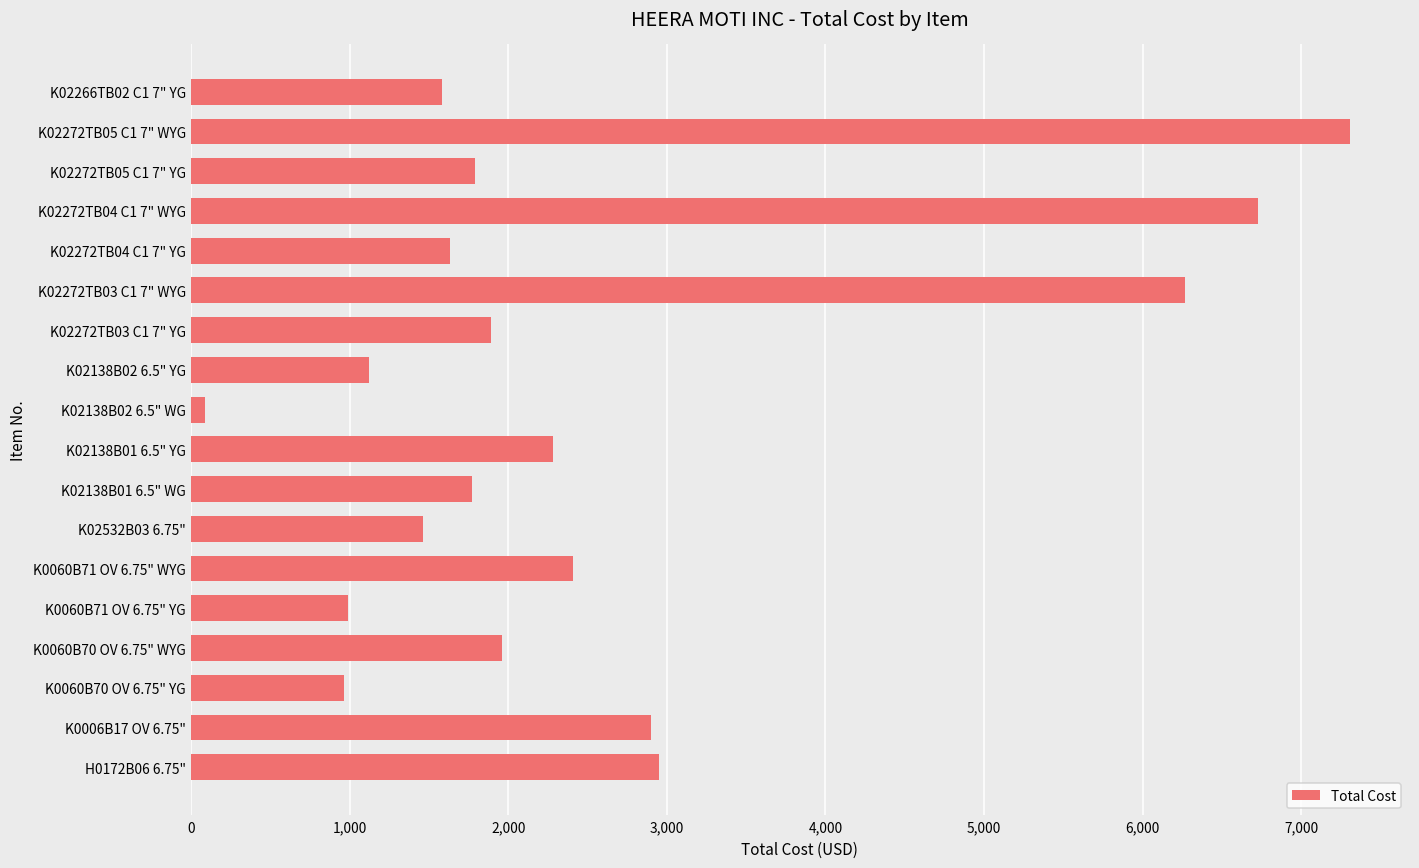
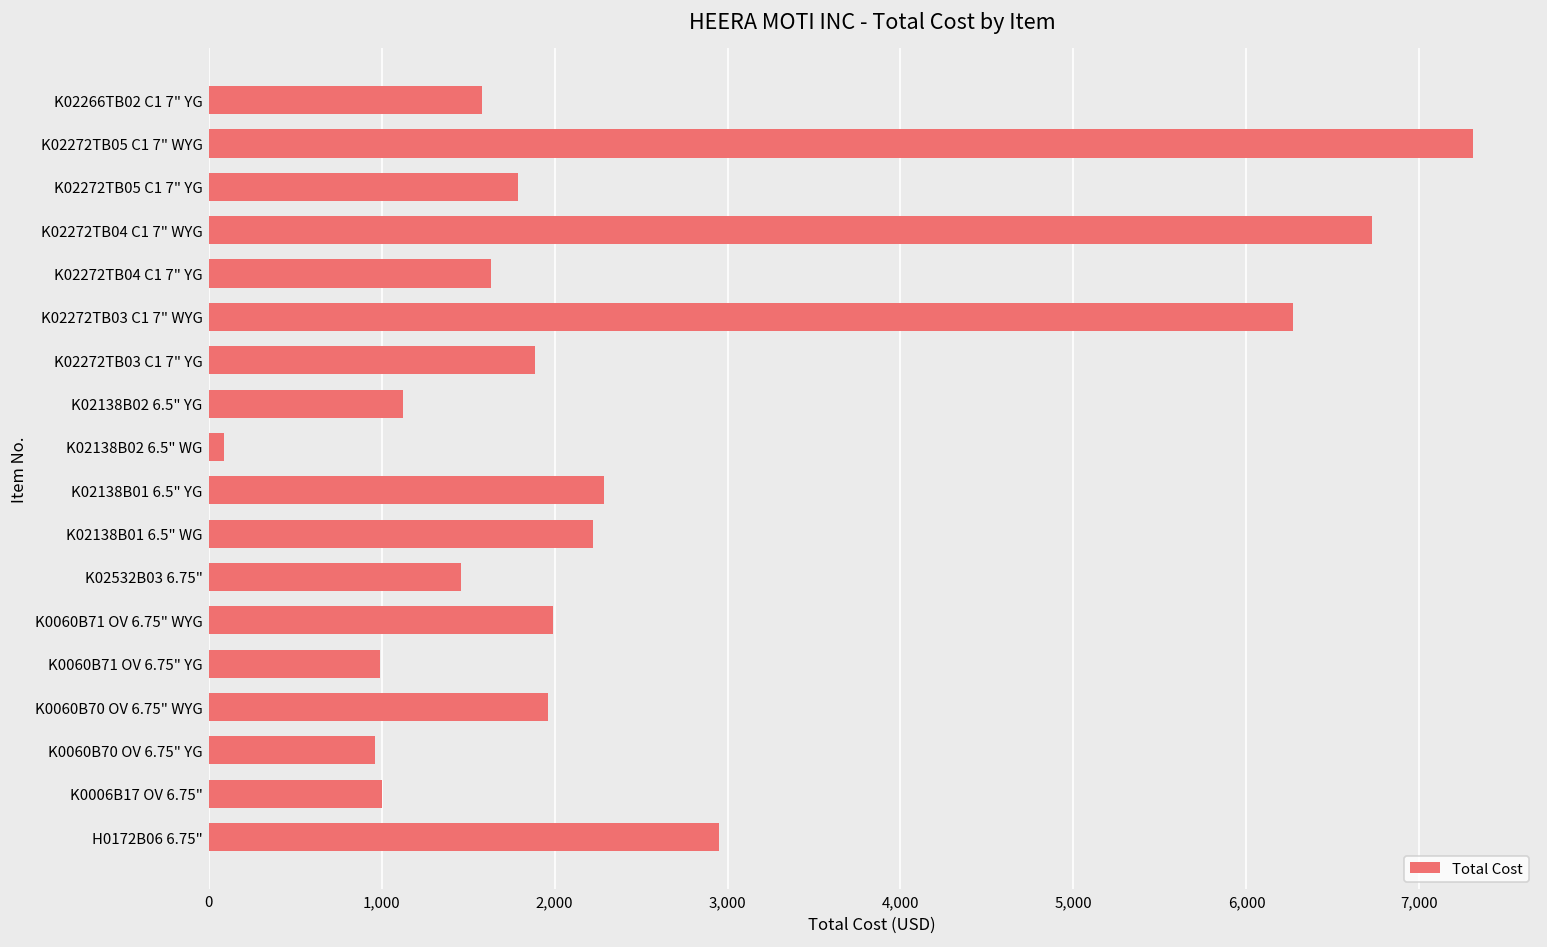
K02138B01 6.5" WG: 1,770 -> 2,220
K0060B71 OV 6.75" WYG: 2,400 -> 1,990
K0006B17 OV 6.75": 2,900 -> 1,000
